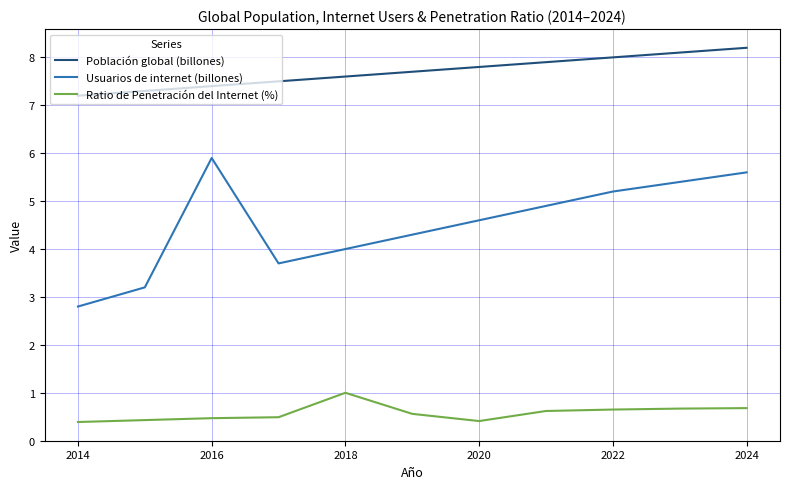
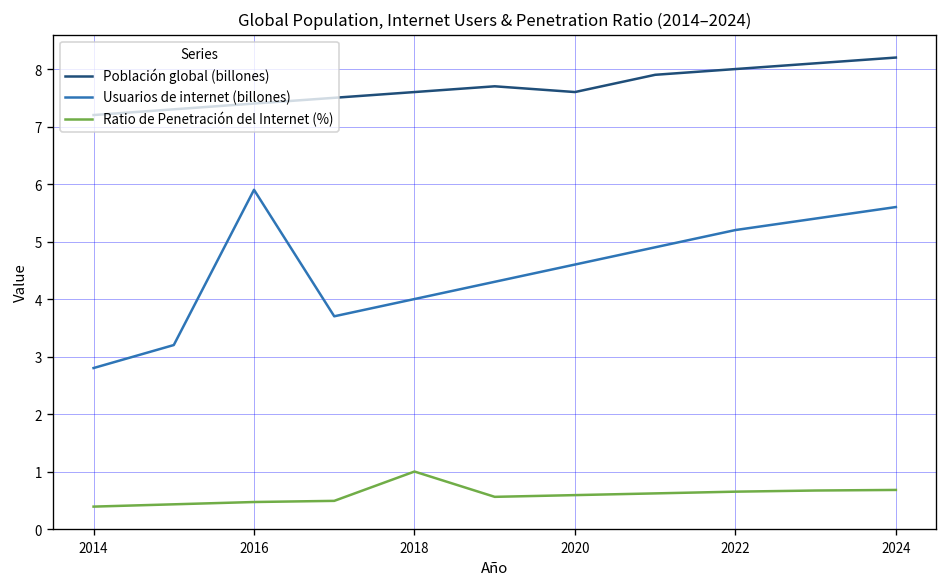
Población global (billones), 2020: 7.8 -> 7.6
Ratio de Penetración del Internet (%), 2020: 0.4 -> 0.6
